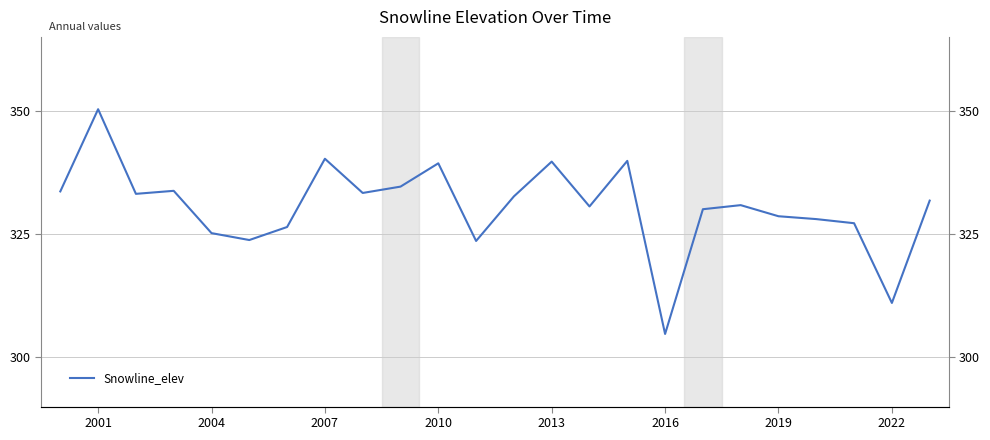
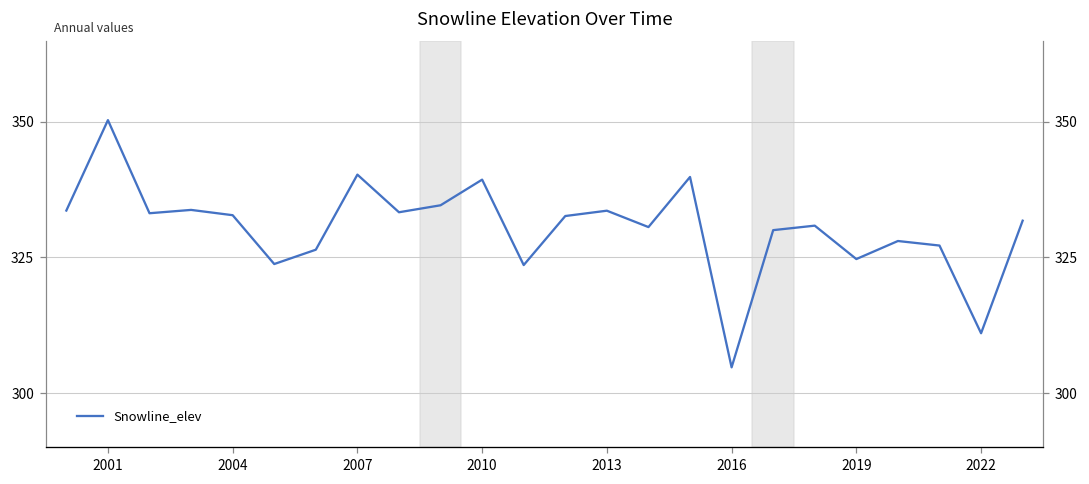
2004: 325 -> 333
2013: 340 -> 334
2019: 329 -> 325
